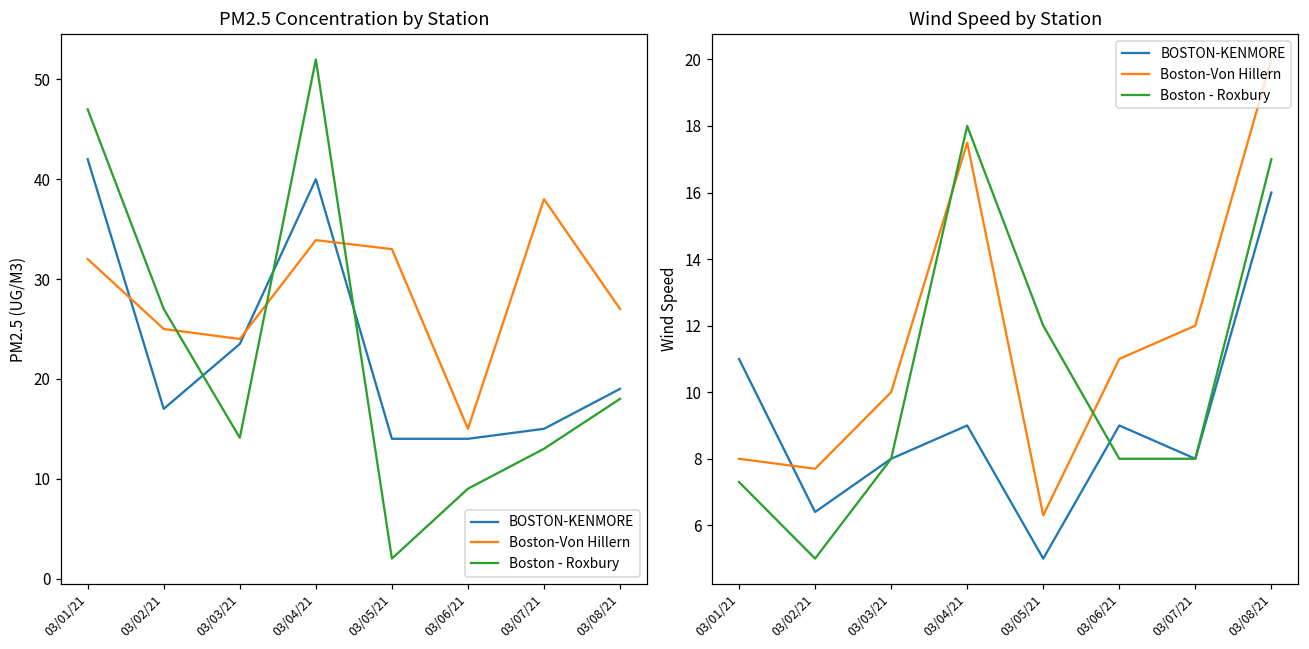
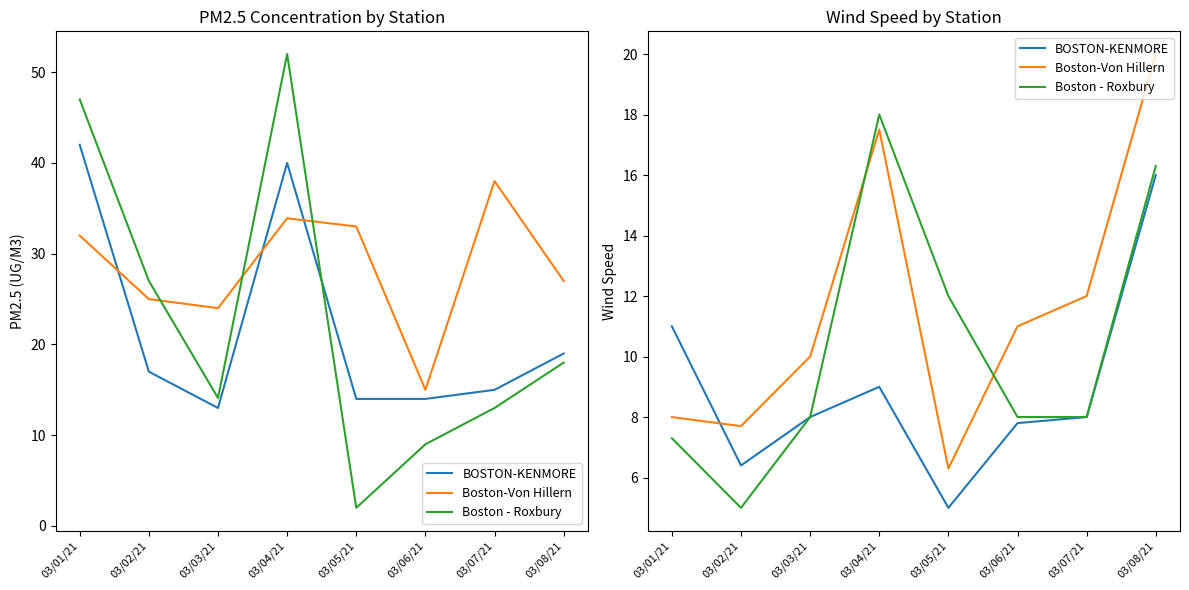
PM2.5 Concentration by Station, BOSTON-KENMORE, 03/03/21: 24 -> 13
Wind Speed by Station, BOSTON-KENMORE, 03/06/21: 9.0 -> 7.8
Wind Speed by Station, Boston - Roxbury, 03/08/21: 17.0 -> 16.3
